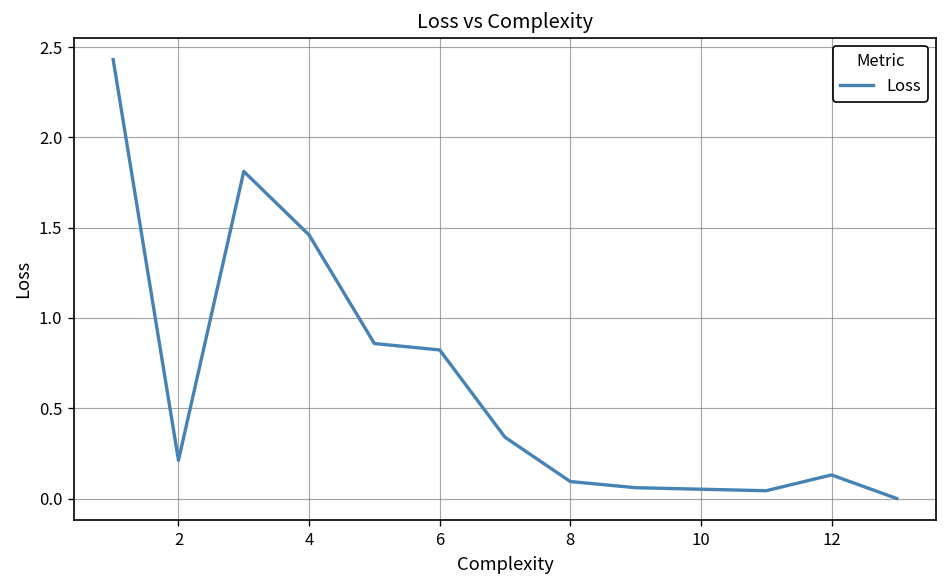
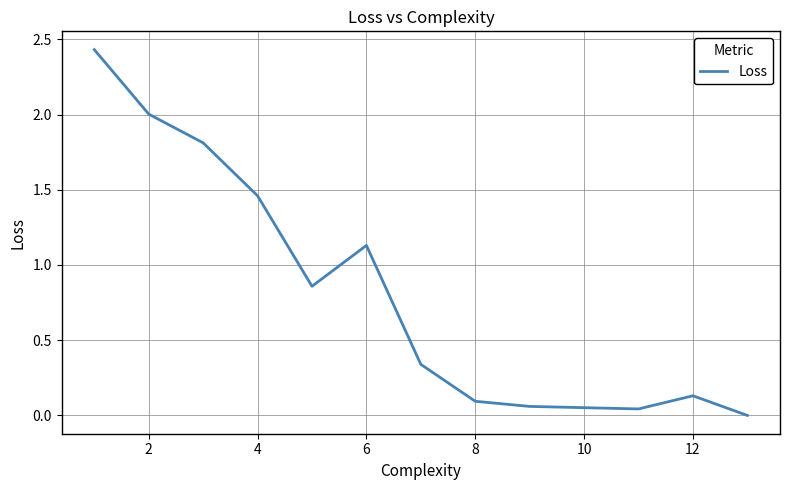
2: 0.21 -> 2.00
6: 0.82 -> 1.13
